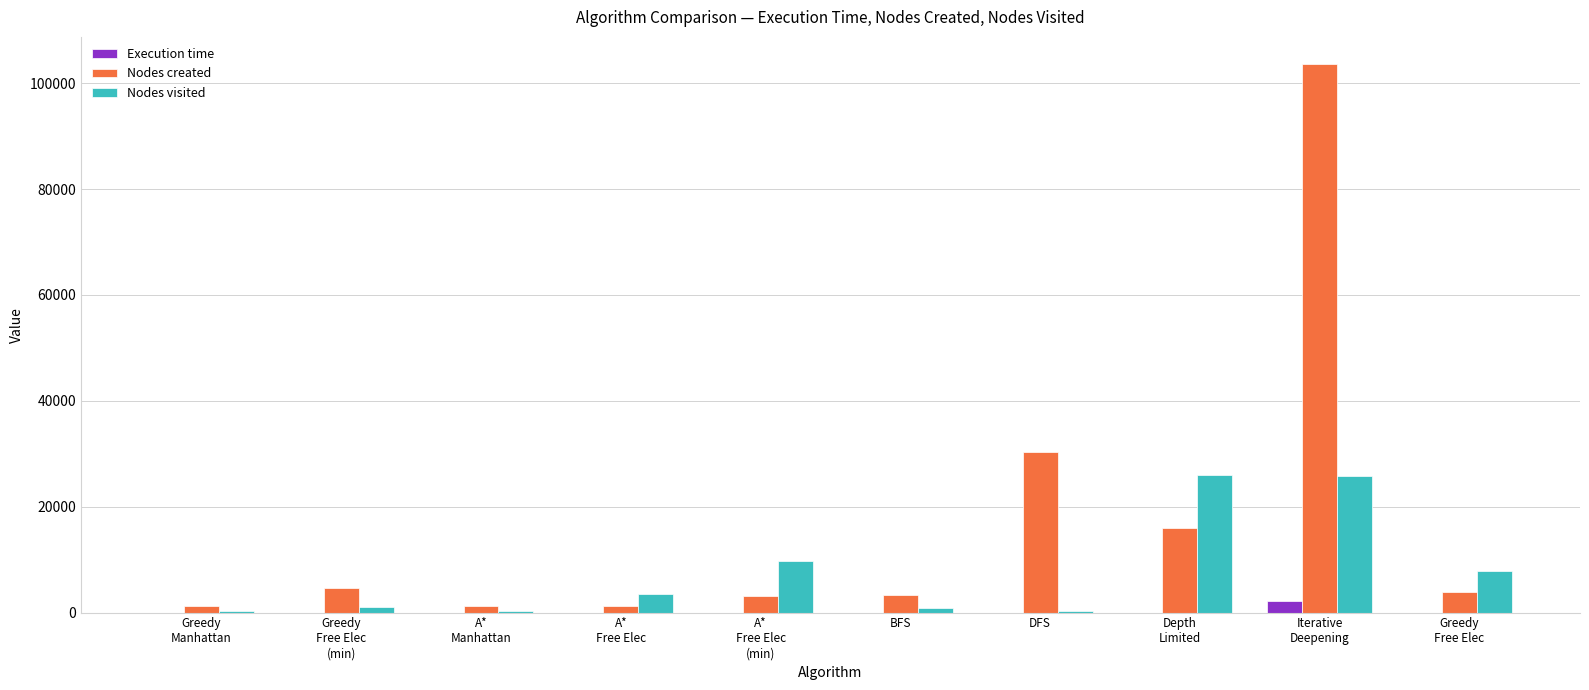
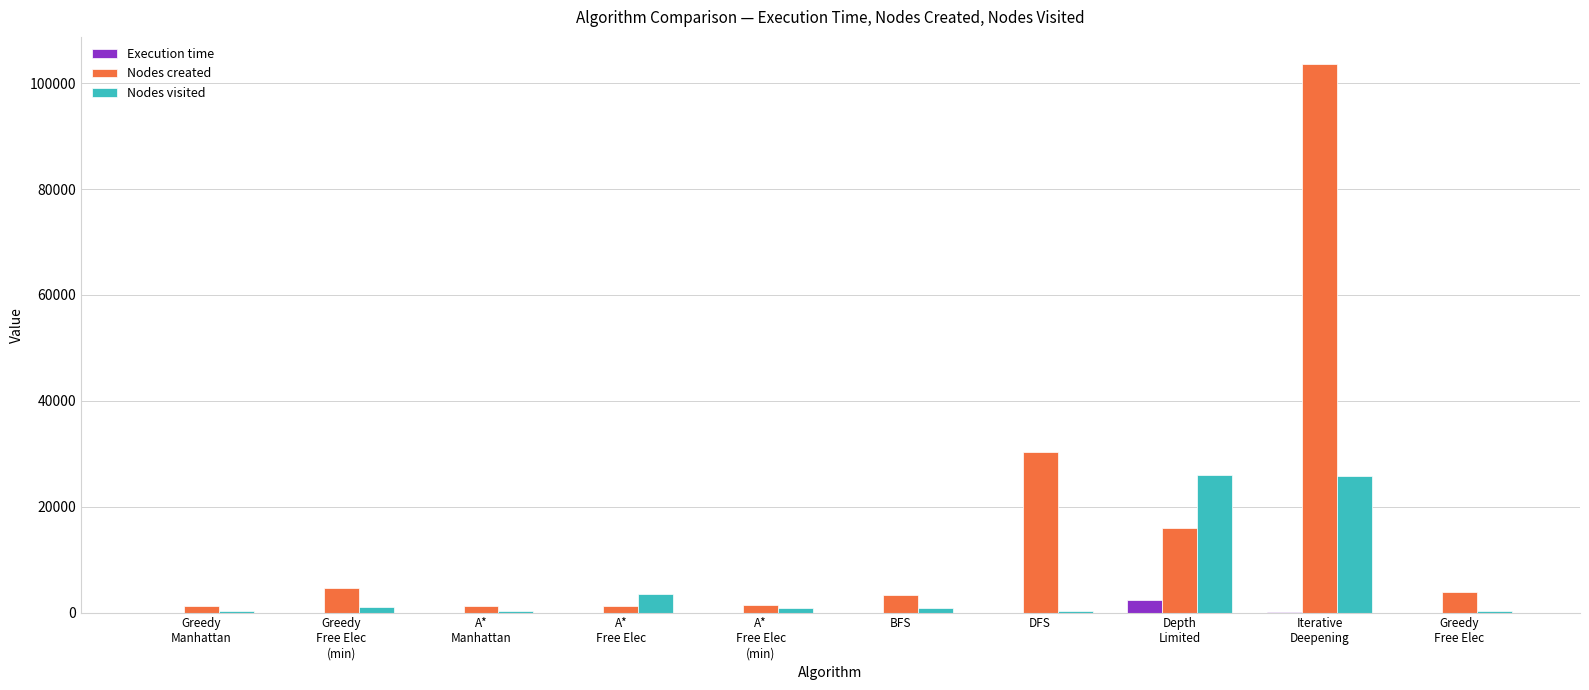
Nodes created, A* Free Elec (min): 3000 -> 1000
Nodes visited, A* Free Elec (min): 10000 -> 1000
Execution time, Depth Limited: 0 -> 2000
Execution time, Iterative Deepening: 2000 -> 0
Nodes visited, Greedy Free Elec: 8000 -> 0
